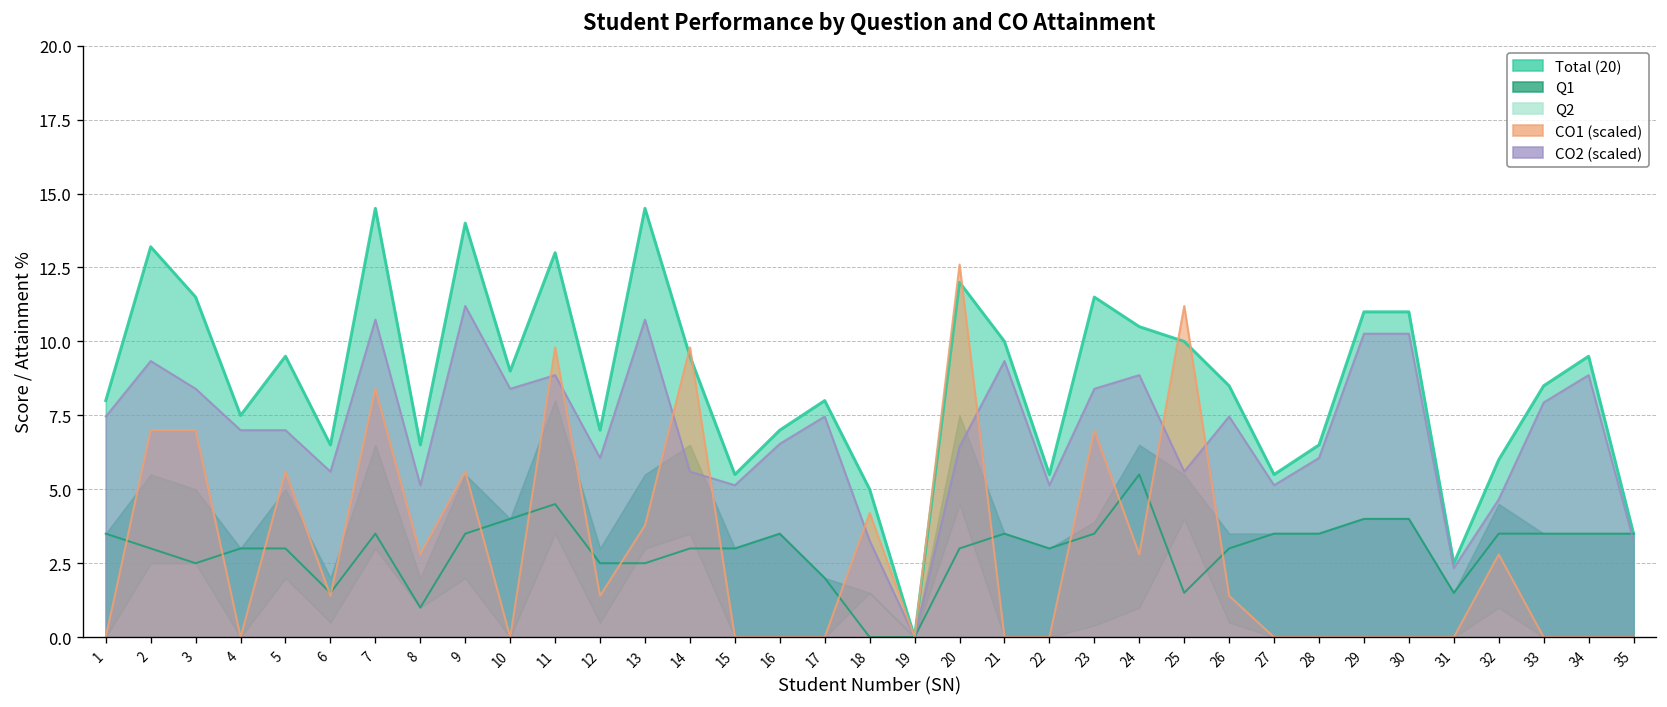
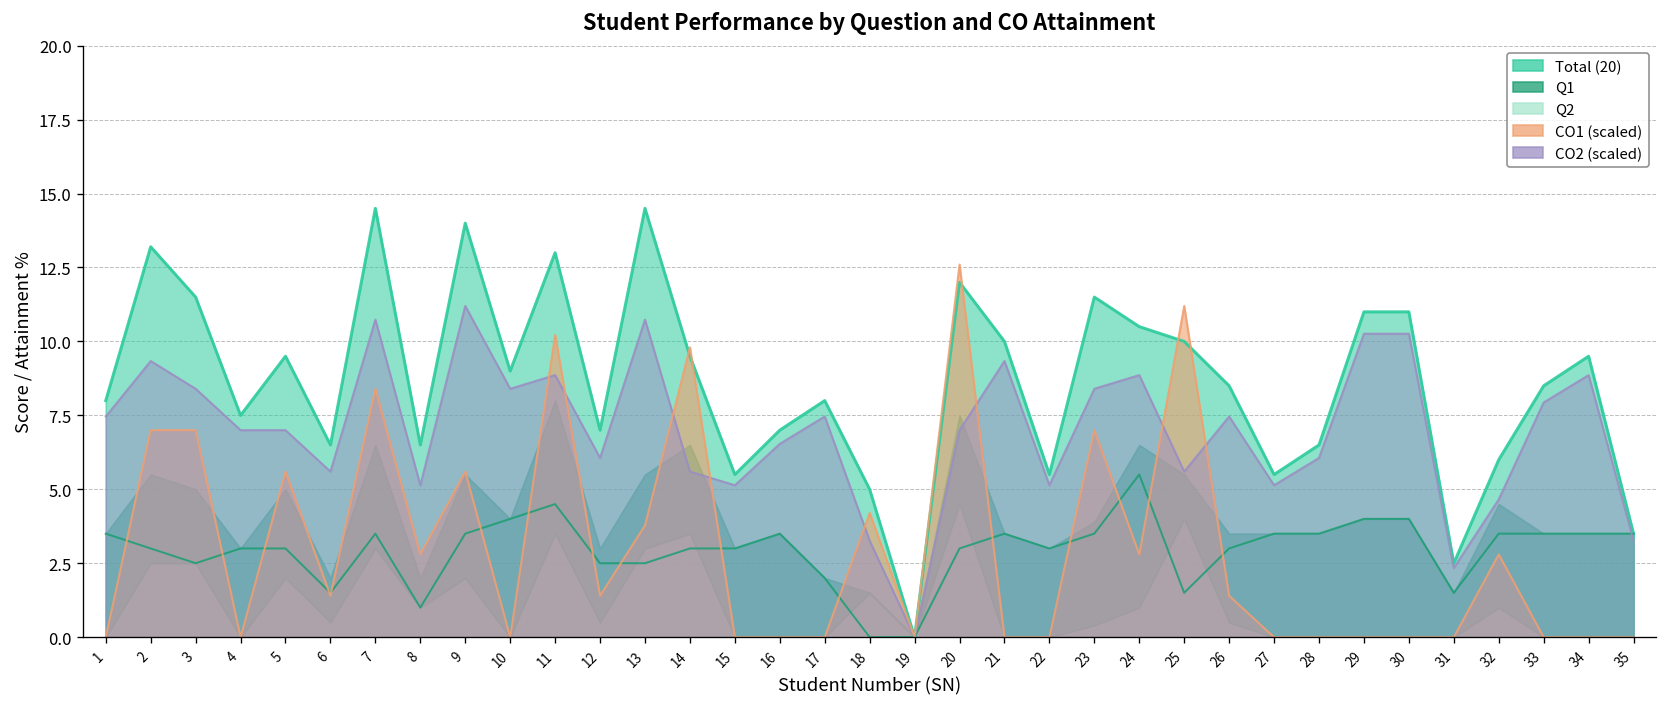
CO1 (scaled), 11: 9.8 -> 10.2
CO2 (scaled), 20: 6.4 -> 7.0
